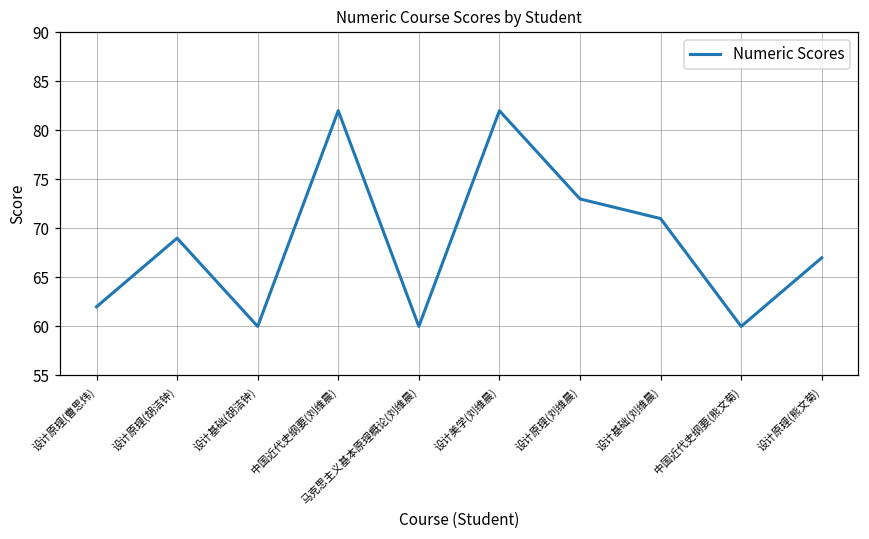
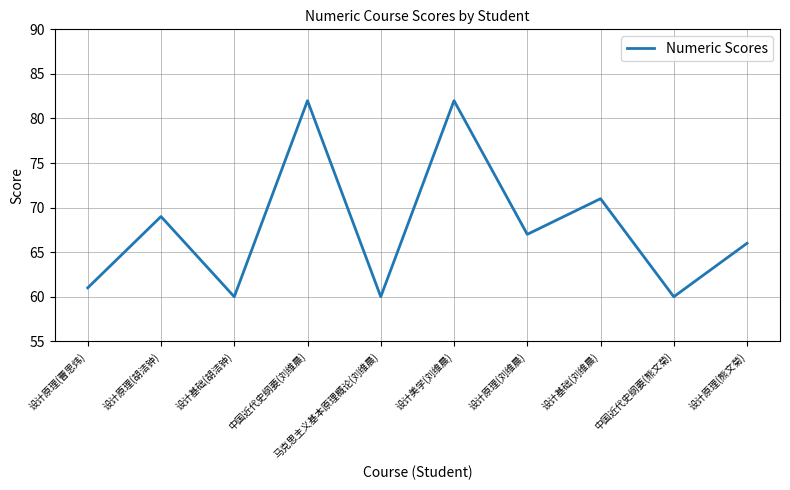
设计原理(曹思炜): 62 -> 61
设计原理(刘维晨): 73 -> 67
设计原理(熊文菊): 67 -> 66
